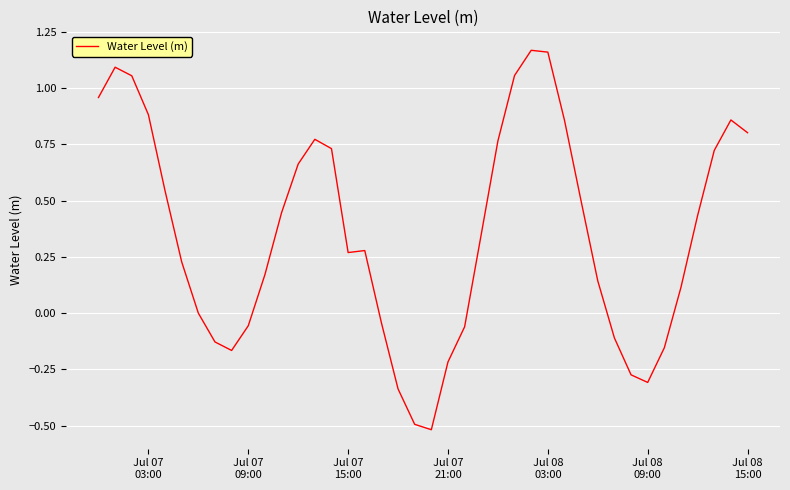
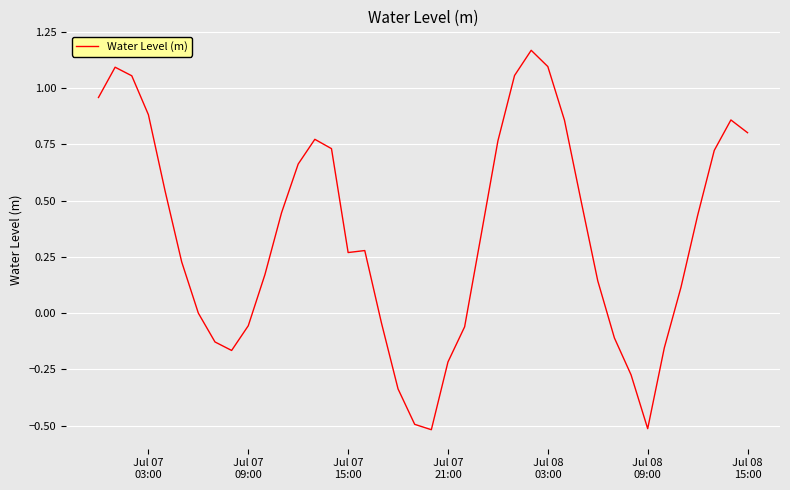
Jul 08 03:00: 1.16 -> 1.10
Jul 08 09:00: -0.31 -> -0.51
